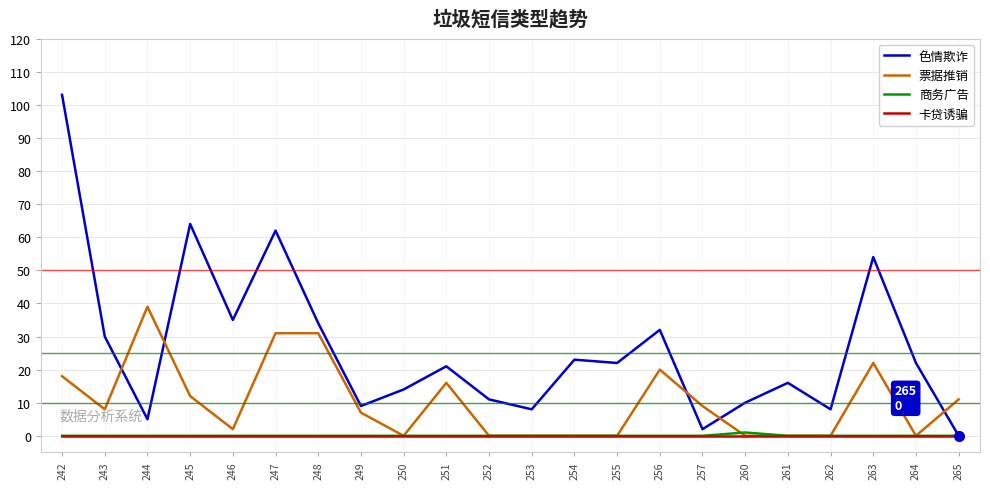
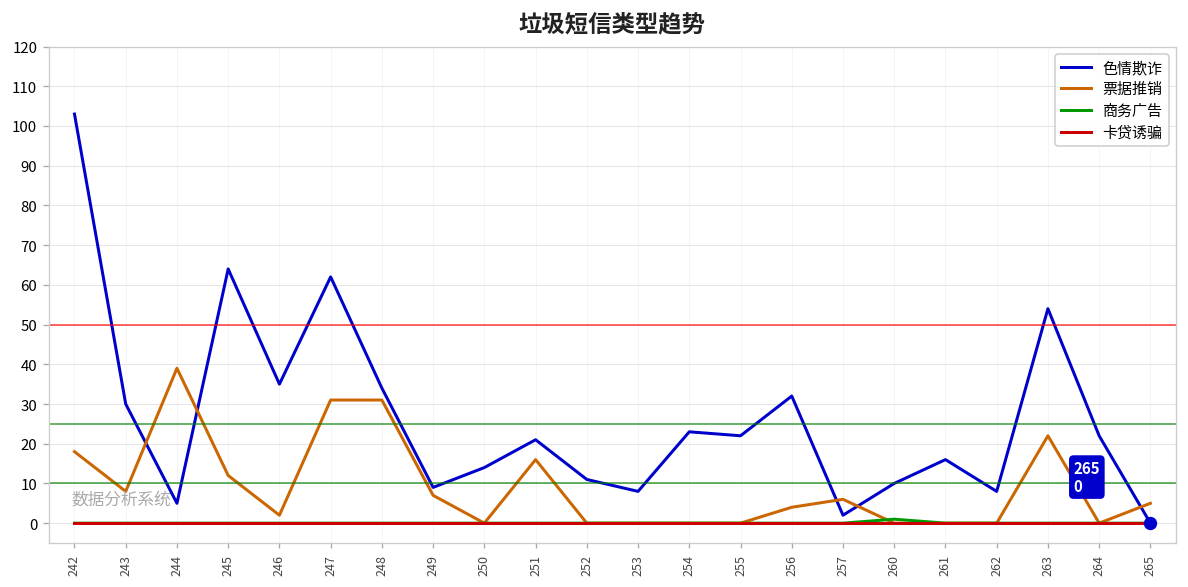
票据推销, 256: 20 -> 4
票据推销, 257: 9 -> 6
票据推销, 265: 11 -> 5
